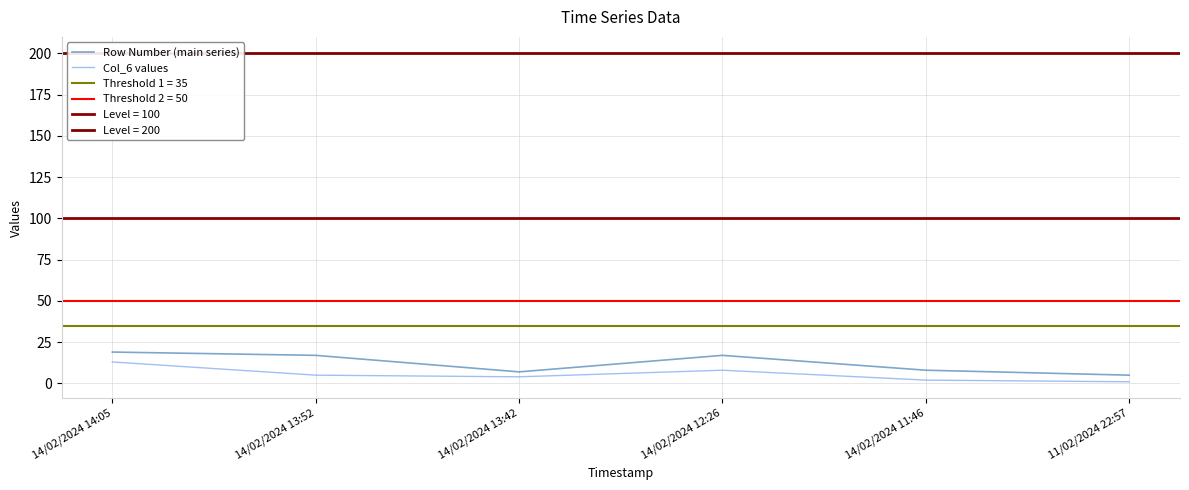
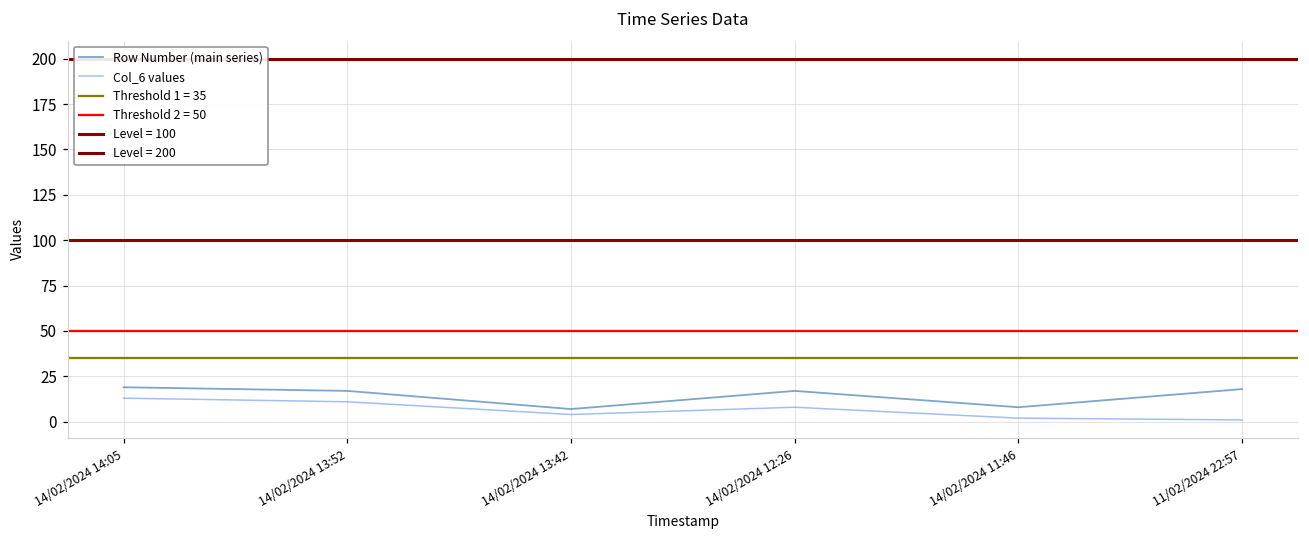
Col_6 values, 14/02/2024 13:52: 5 -> 11
Row Number (main series), 11/02/2024 22:57: 5 -> 18
